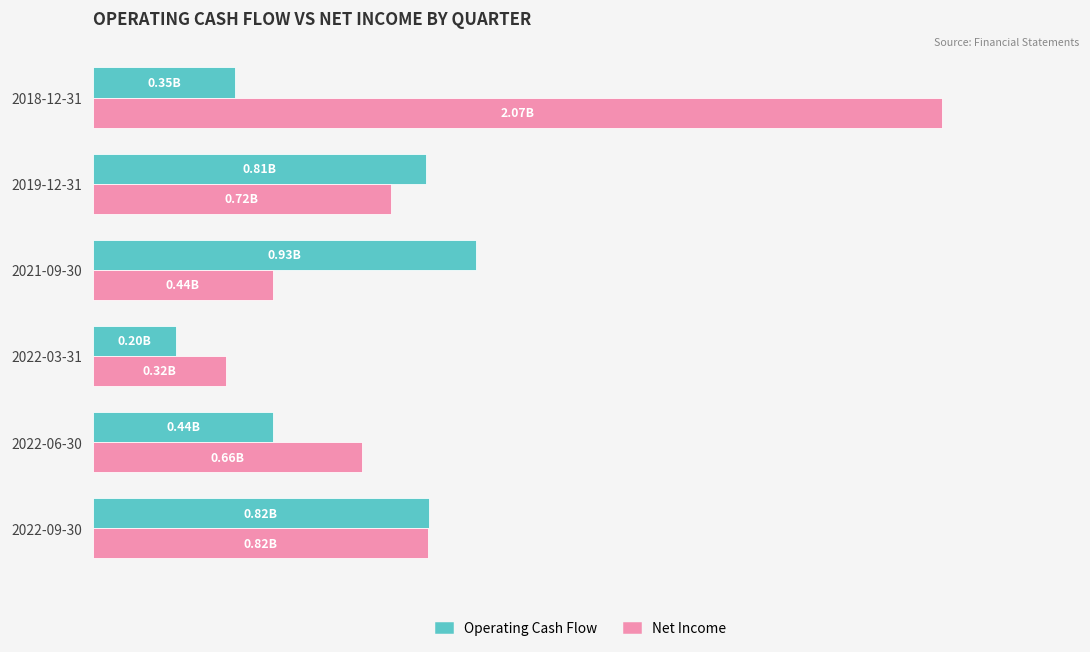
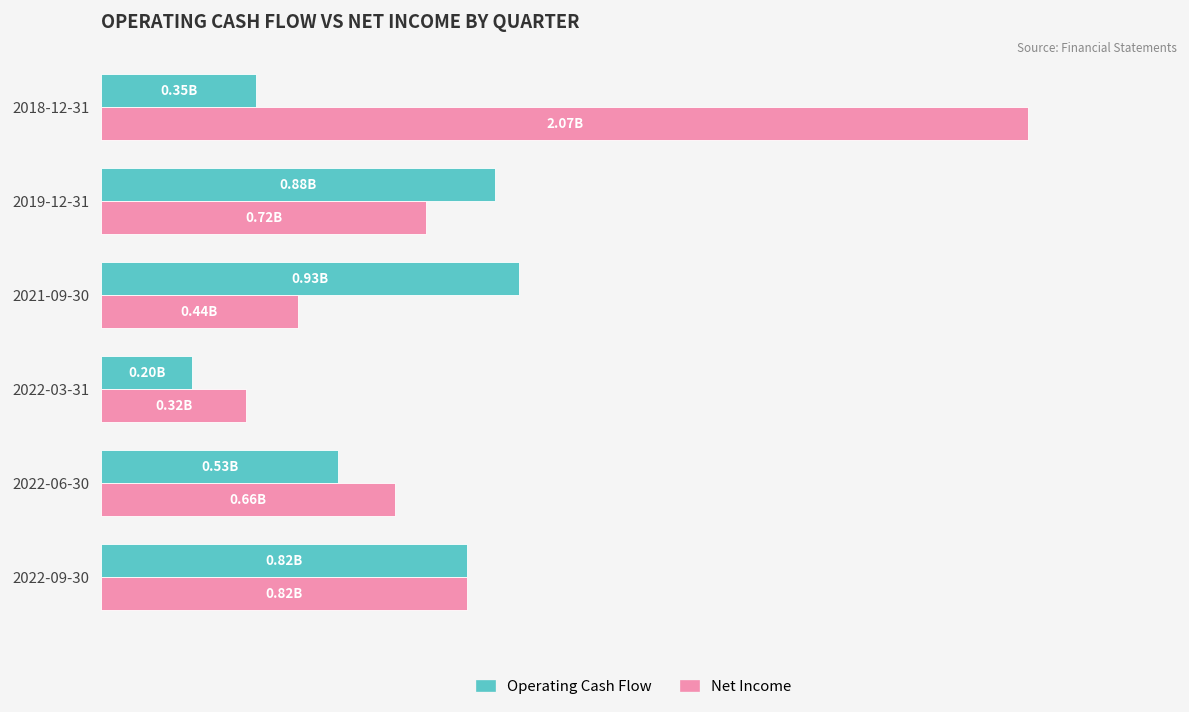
Operating Cash Flow, 2019-12-31: 0.81B -> 0.88B
Operating Cash Flow, 2022-06-30: 0.44B -> 0.53B
